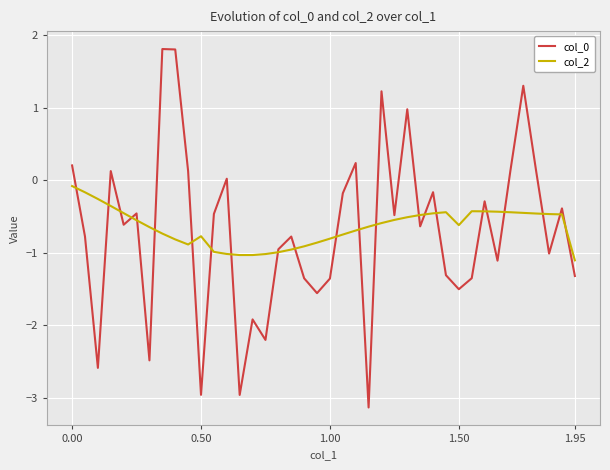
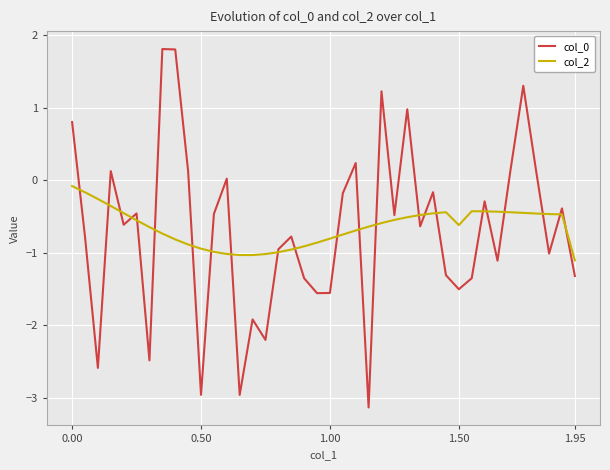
col_0, 0.00: 0.2 -> 0.8
col_2, 0.50: -0.8 -> -0.9
col_0, 1.00: -1.4 -> -1.6
